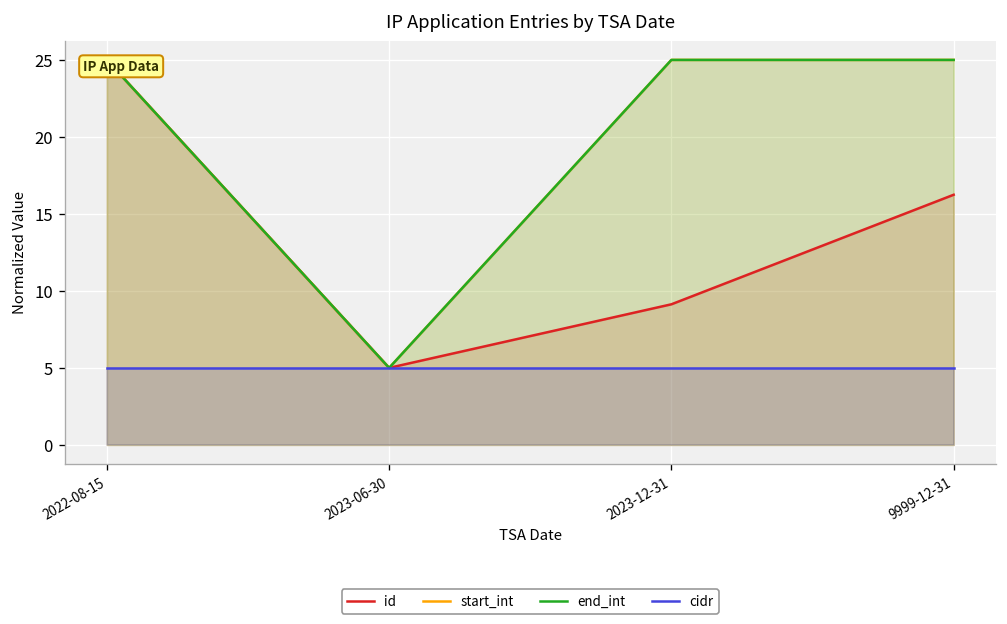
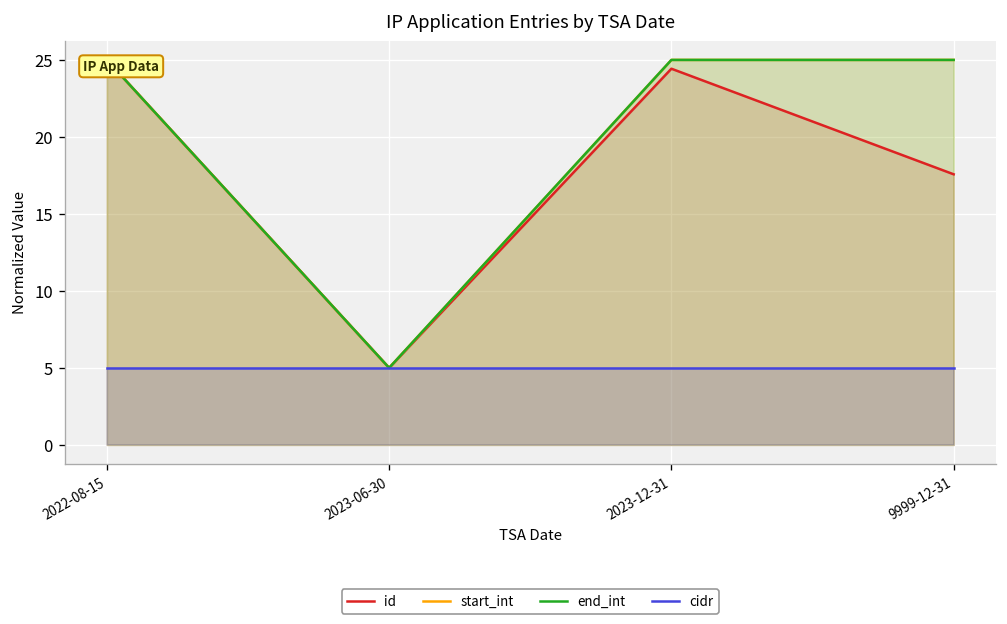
id, 2023-12-31: 9.1 -> 24.4
id, 9999-12-31: 16.2 -> 17.6
